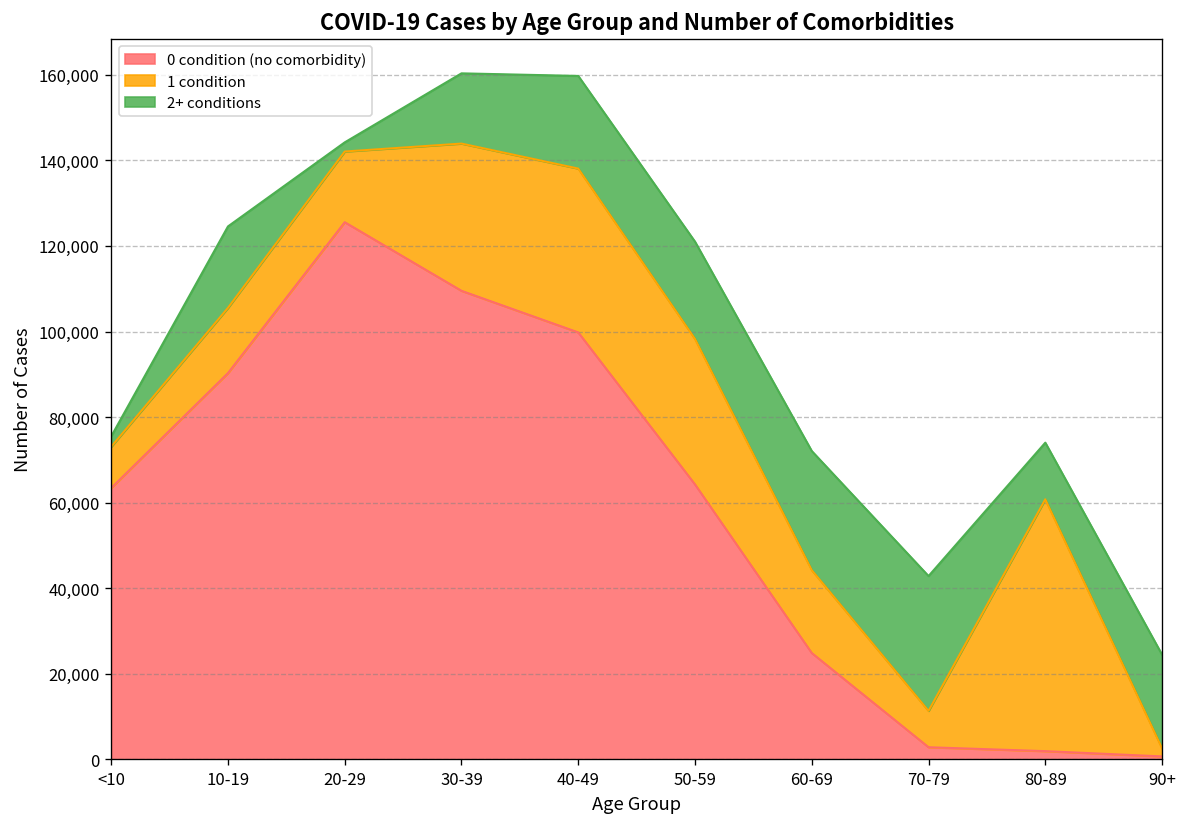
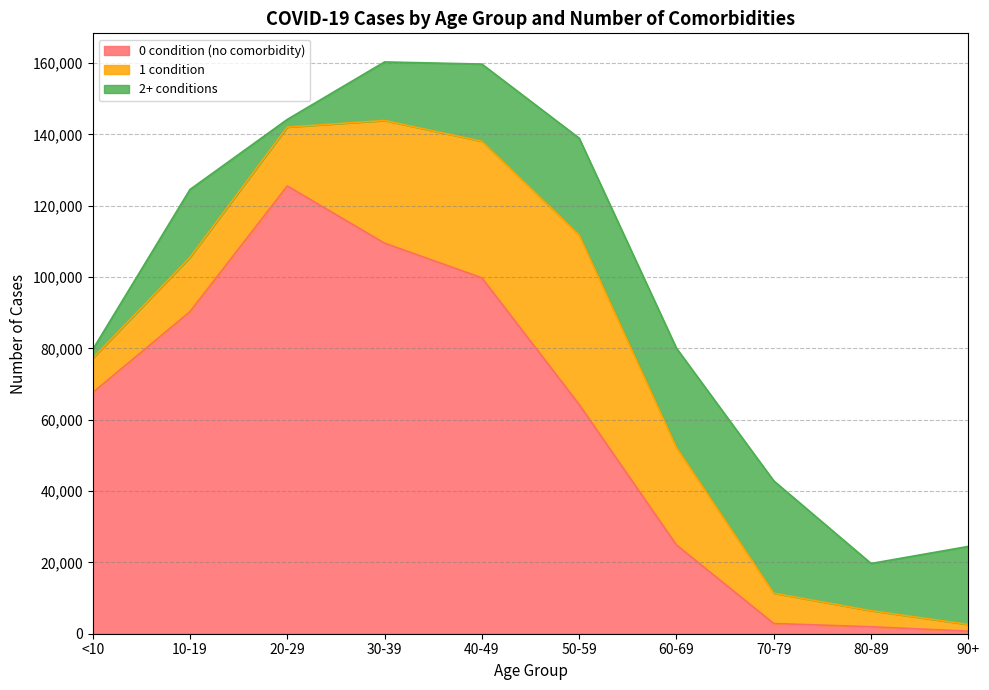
0 condition (no comorbidity), <10: 63,000 -> 68,000
1 condition, 50-59: 34,000 -> 48,000
2+ conditions, 50-59: 23,000 -> 27,000
1 condition, 60-69: 19,000 -> 27,000
1 condition, 80-89: 59,000 -> 5,000
